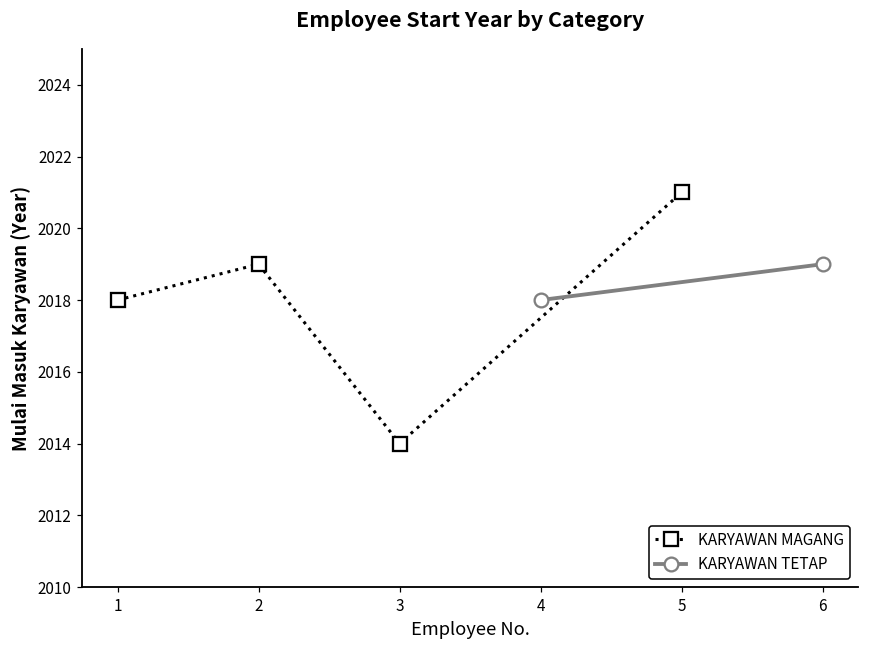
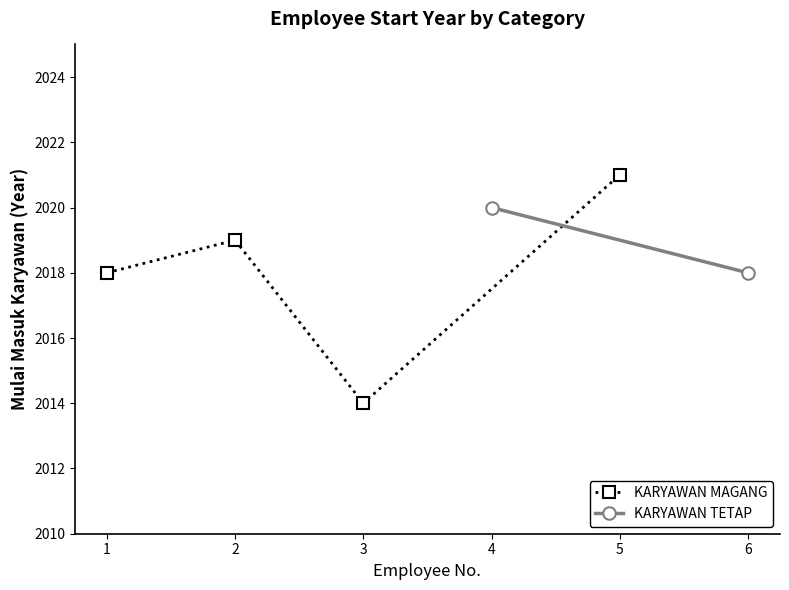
KARYAWAN TETAP, 4: 2018 -> 2020
KARYAWAN TETAP, 6: 2019 -> 2018
